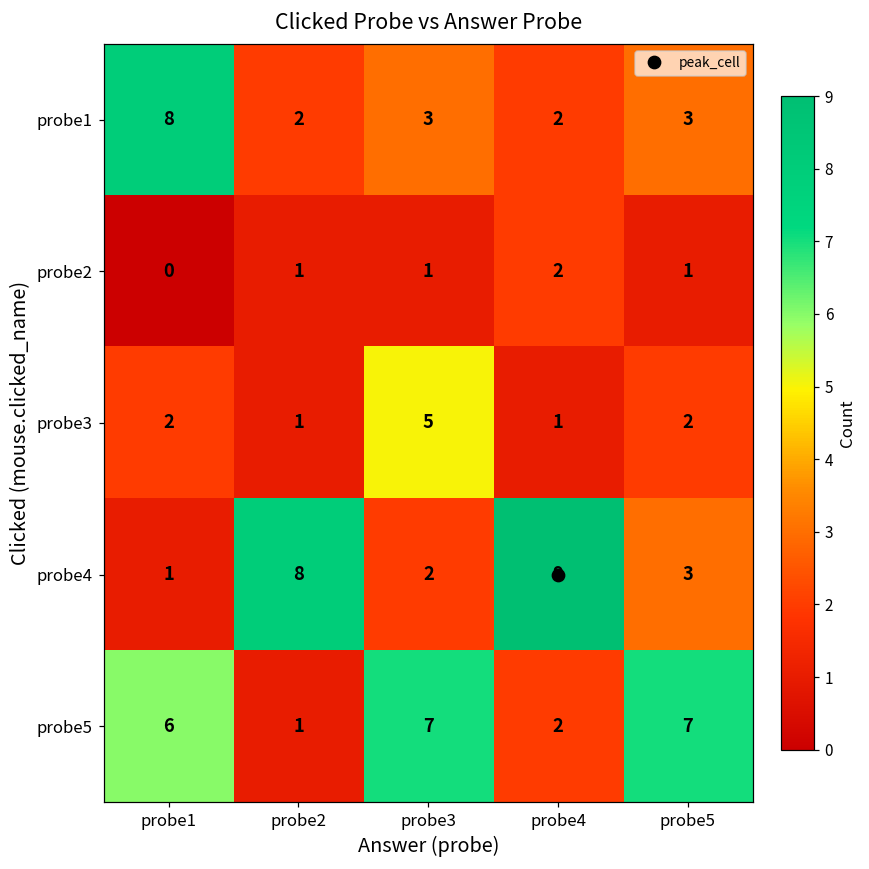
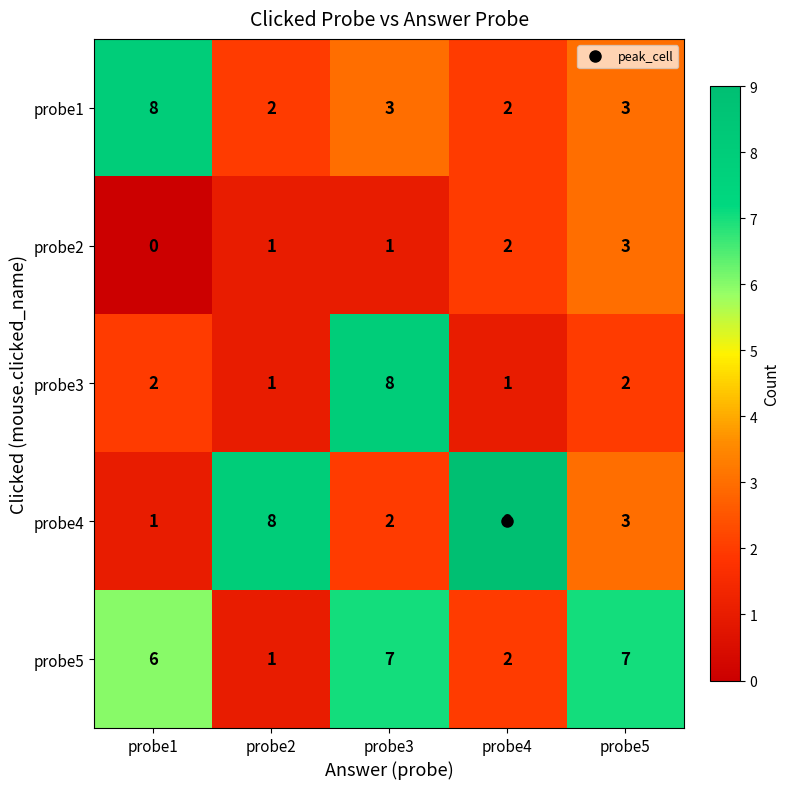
probe2, probe5: 1 -> 3
probe3, probe3: 5 -> 8
